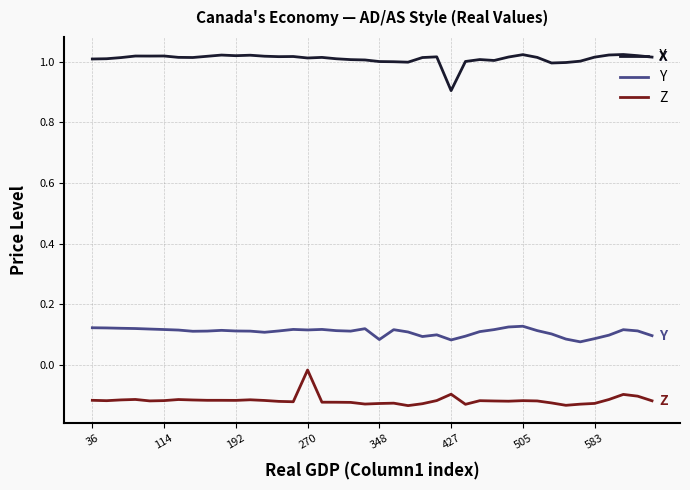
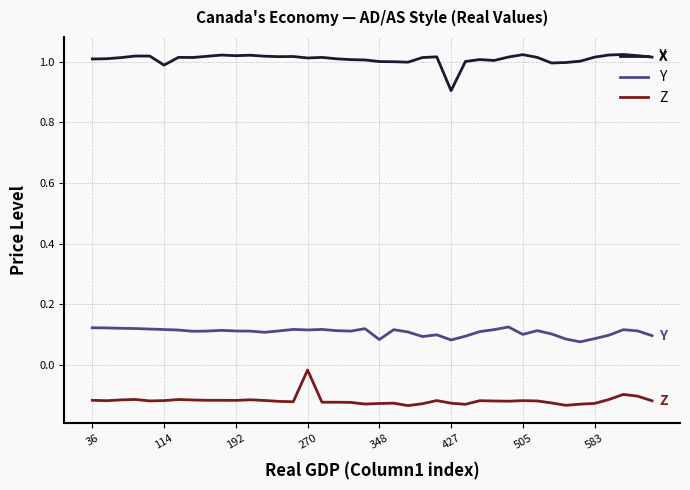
X, 114: 1.02 -> 0.99
Z, 427: -0.10 -> -0.13
Y, 505: 0.13 -> 0.10
